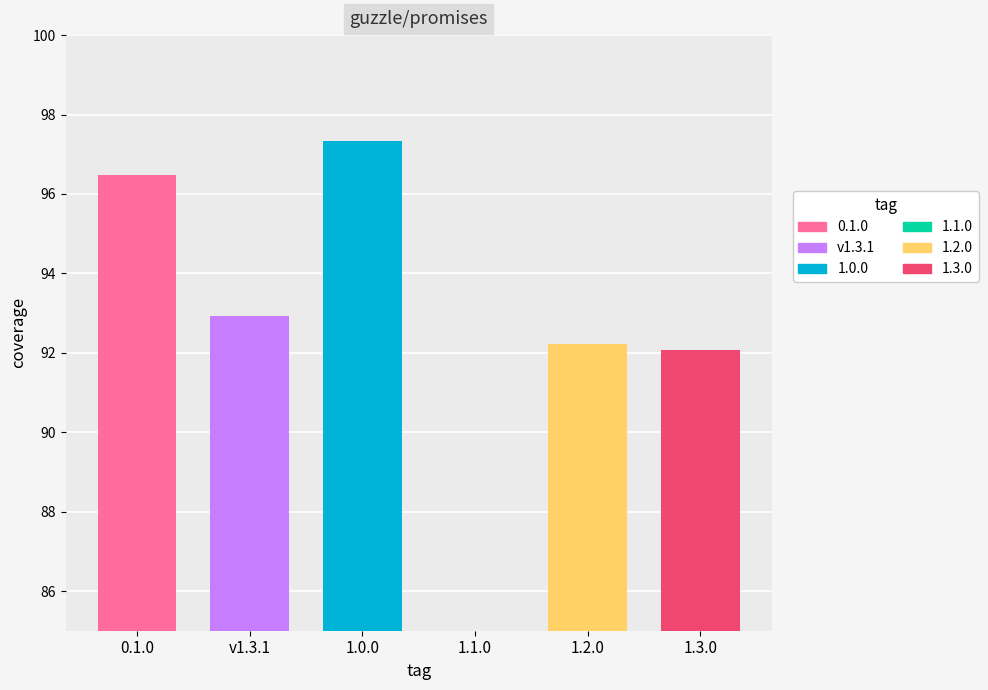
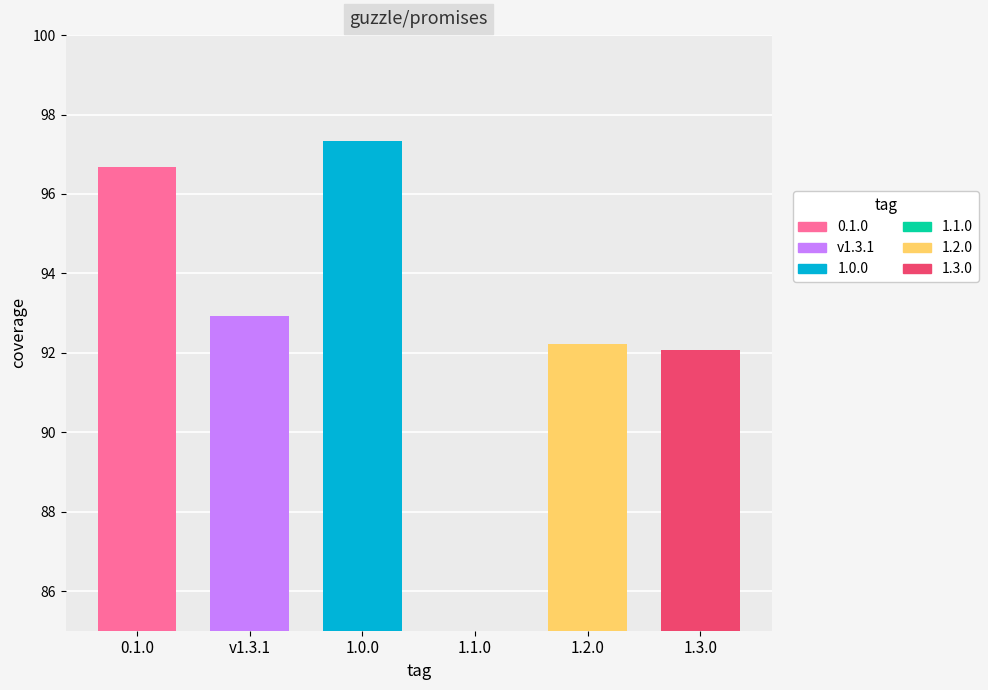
0.1.0: 96.5 -> 96.7
